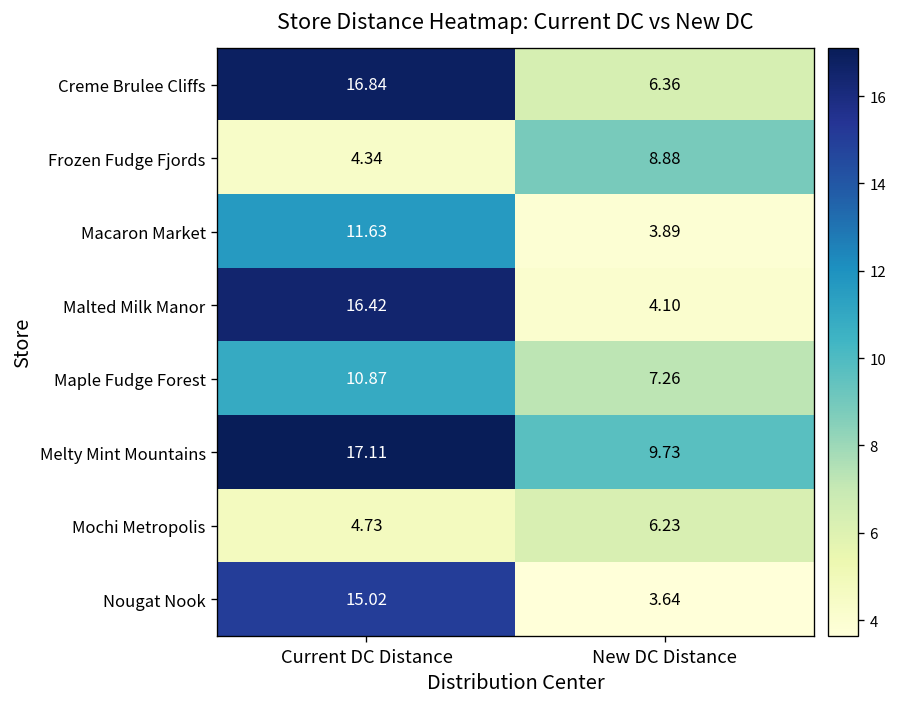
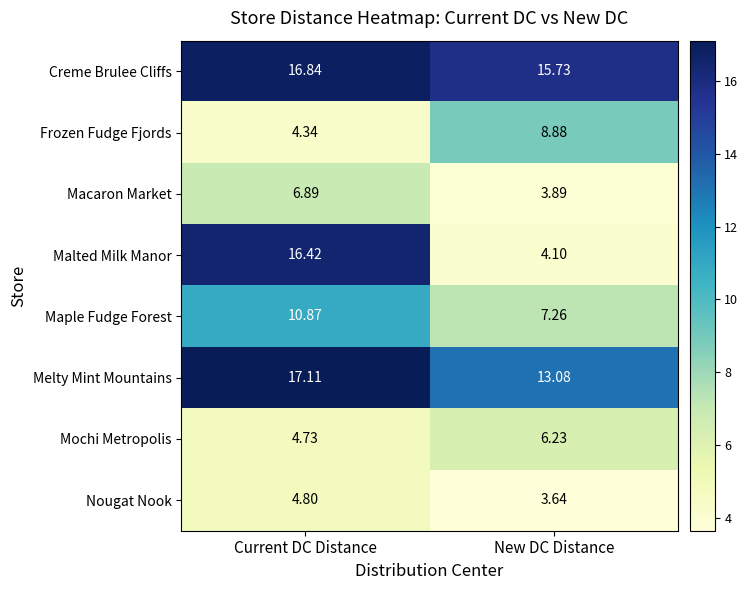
Creme Brulee Cliffs, New DC Distance: 6.36 -> 15.73
Macaron Market, Current DC Distance: 11.63 -> 6.89
Melty Mint Mountains, New DC Distance: 9.73 -> 13.08
Nougat Nook, Current DC Distance: 15.02 -> 4.80
